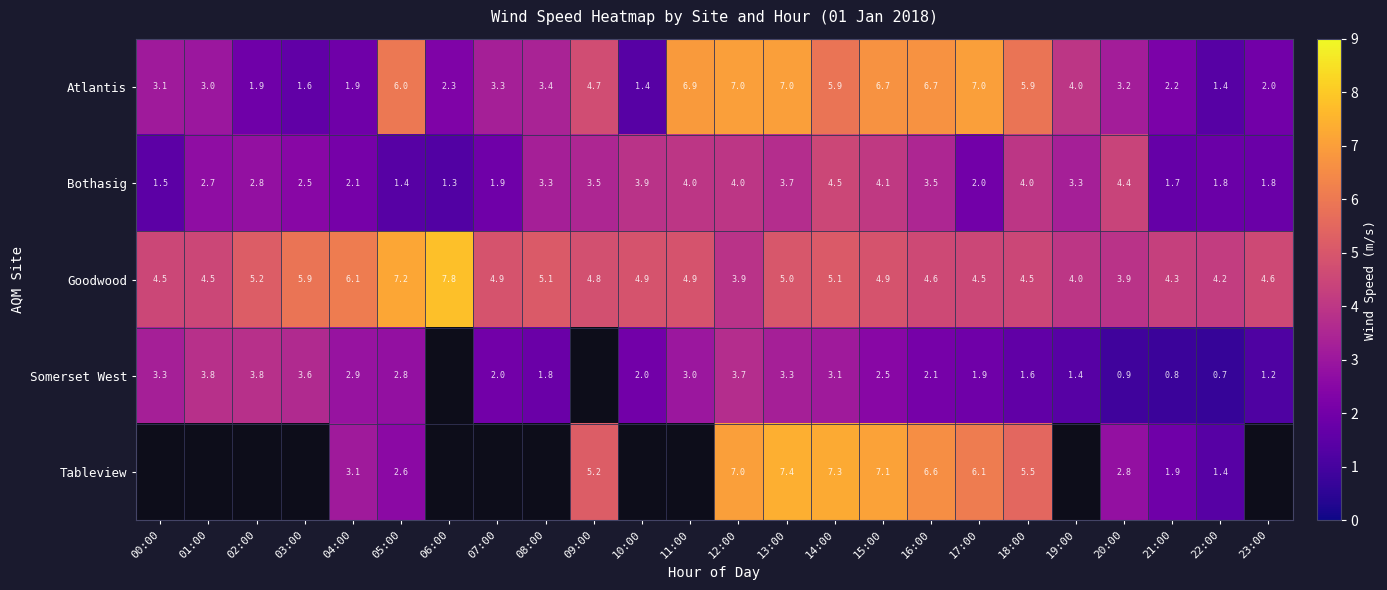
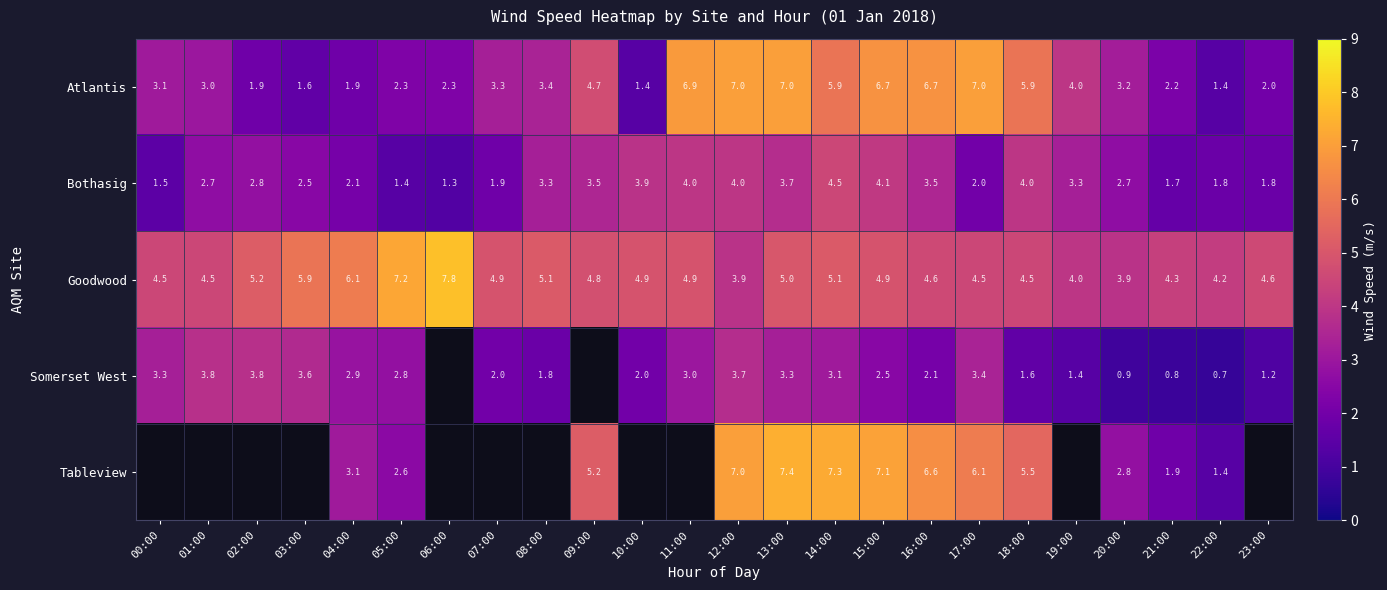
Atlantis, 05:00: 6.0 -> 2.3
Bothasig, 20:00: 4.4 -> 2.7
Somerset West, 17:00: 1.9 -> 3.4
